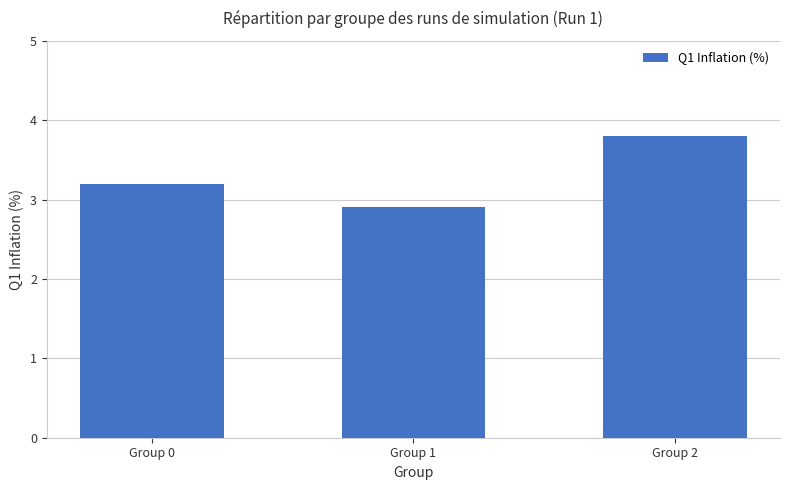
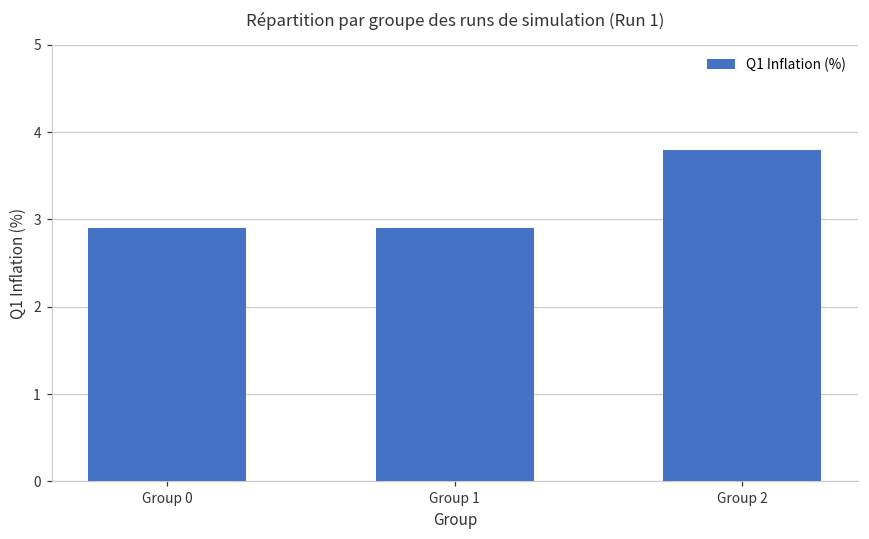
Group 0: 3.2 -> 2.9
